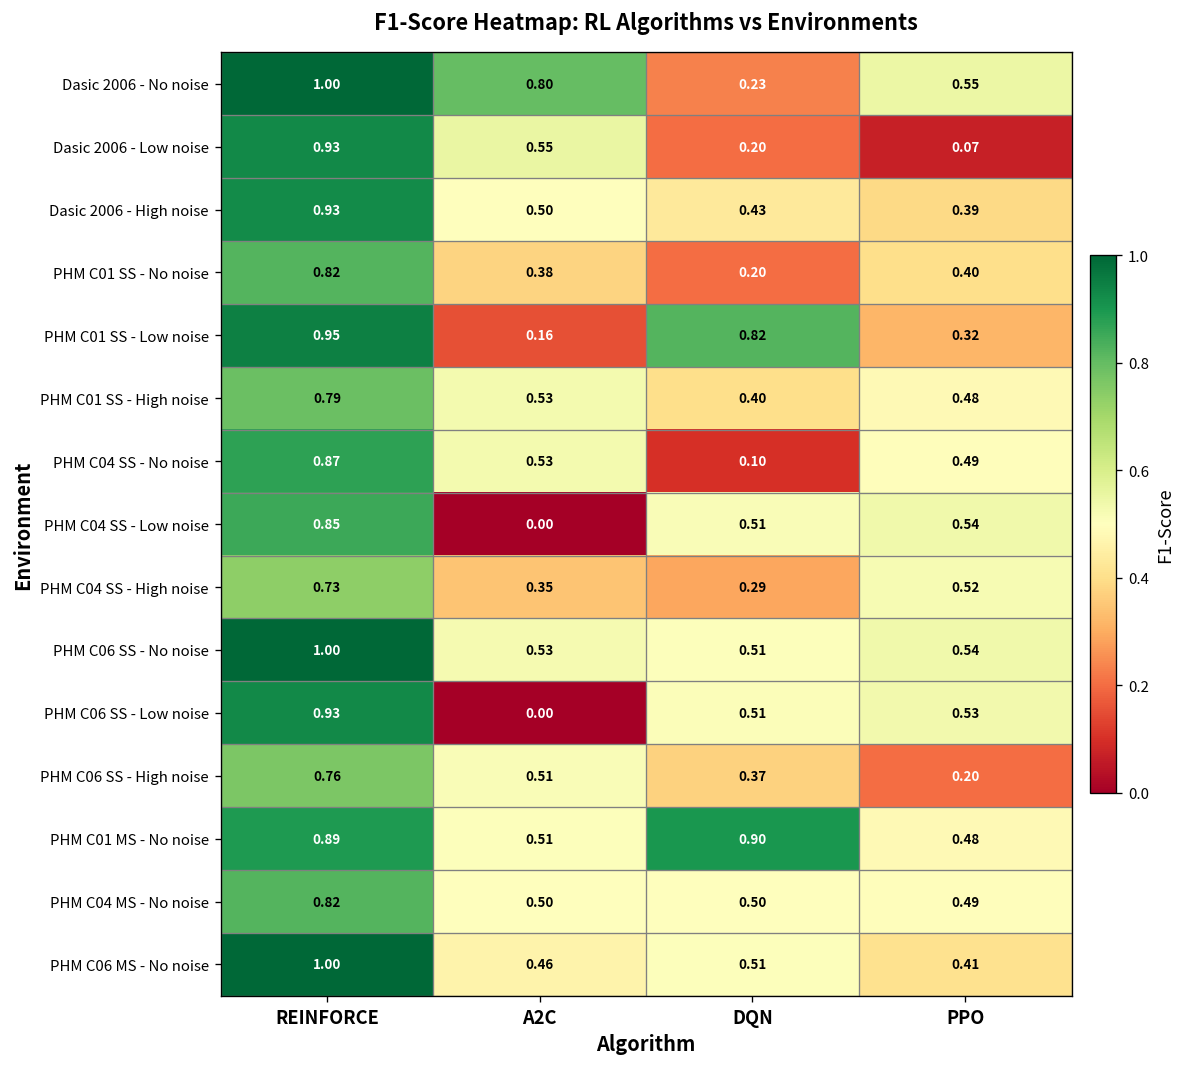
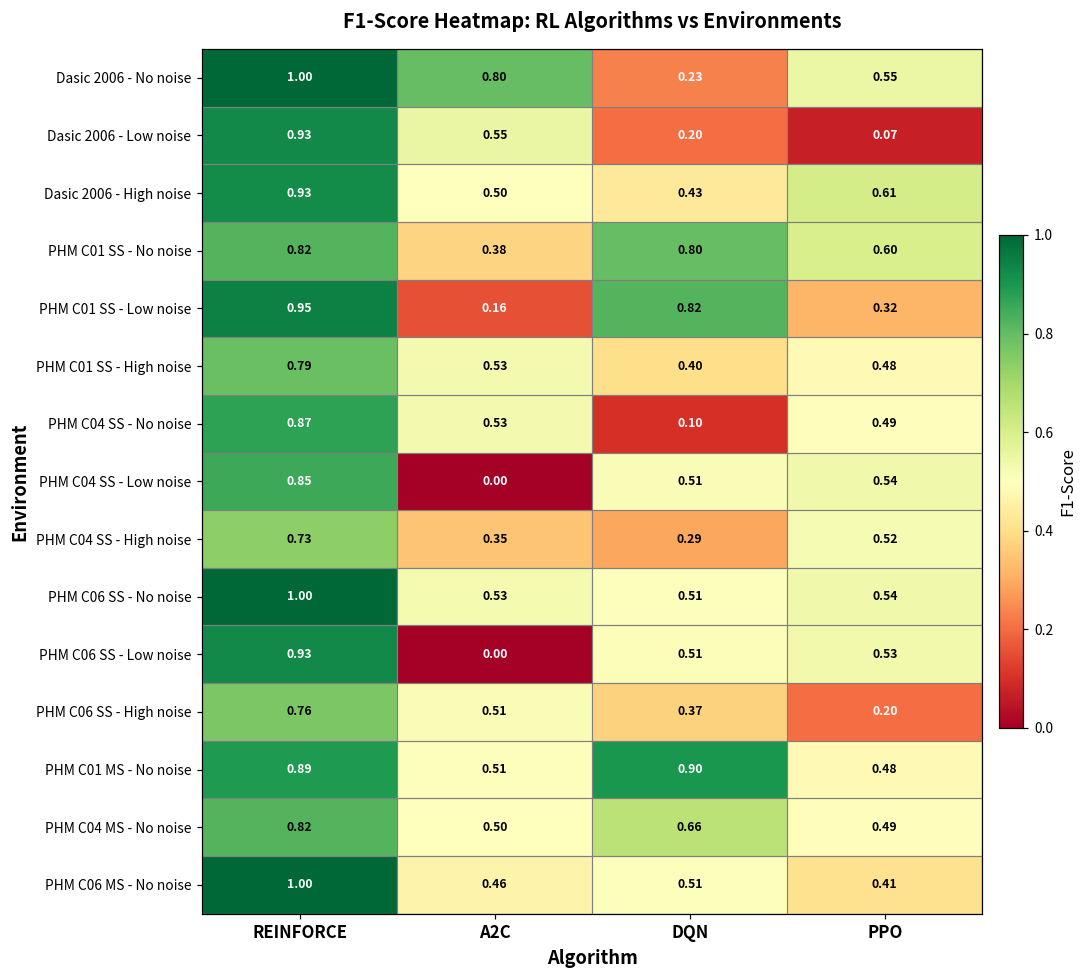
Dasic 2006 - High noise, PPO: 0.39 -> 0.61
PHM C01 SS - No noise, DQN: 0.20 -> 0.80
PHM C01 SS - No noise, PPO: 0.40 -> 0.60
PHM C04 MS - No noise, DQN: 0.50 -> 0.66
